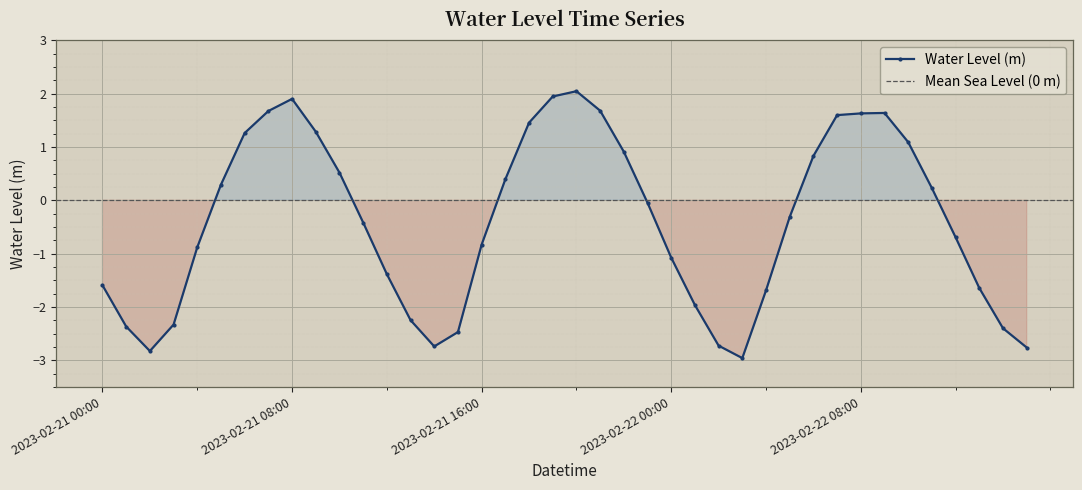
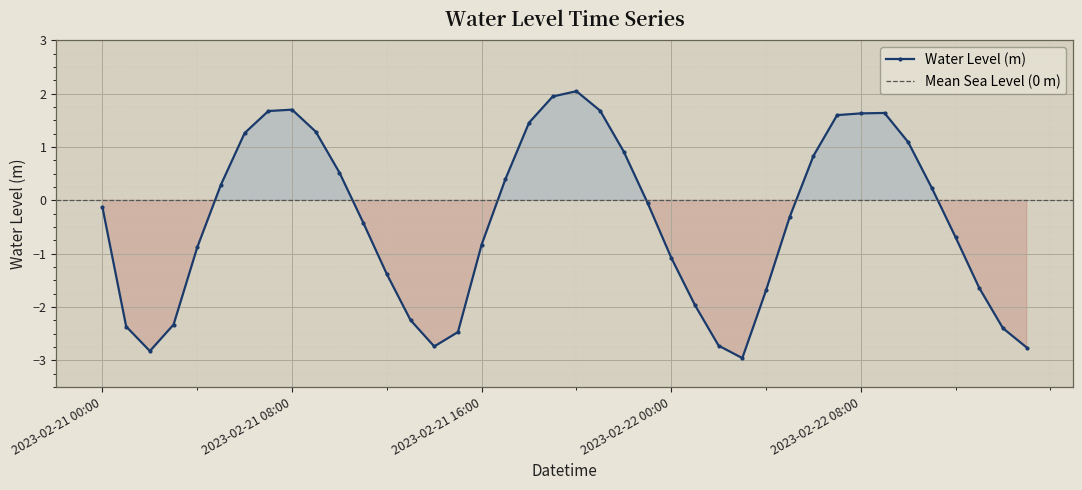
2023-02-21 00:00: -1.6 -> -0.1
2023-02-21 08:00: 1.9 -> 1.7
